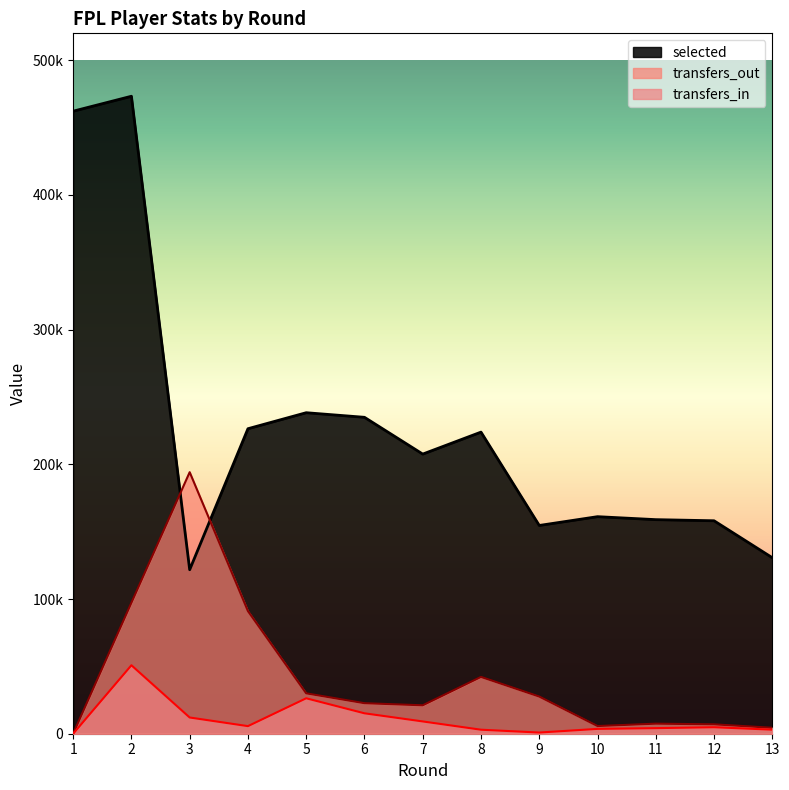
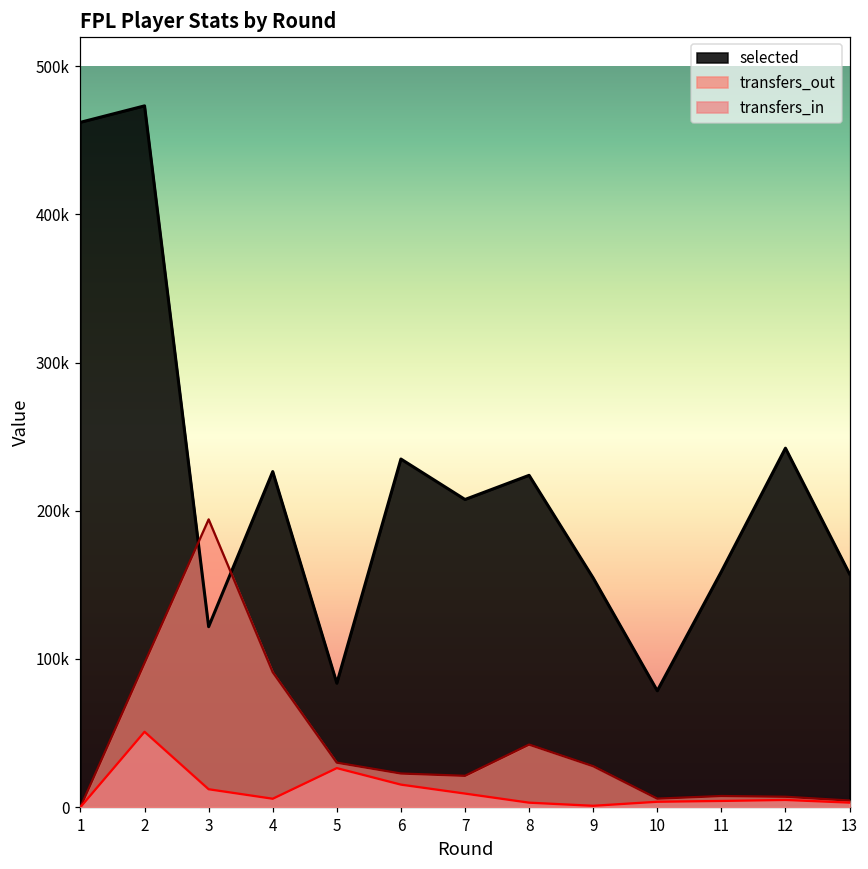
selected, 5: 238000 -> 84000
selected, 10: 161000 -> 79000
selected, 12: 158000 -> 242000
selected, 13: 131000 -> 157000
